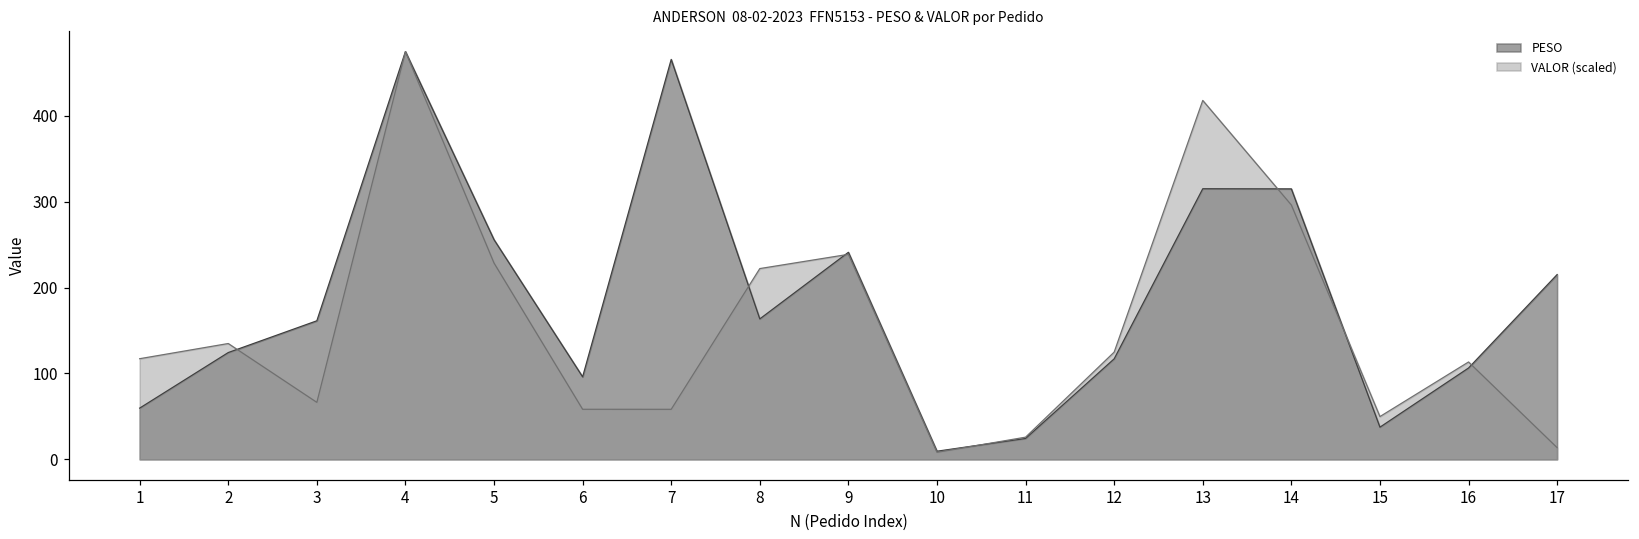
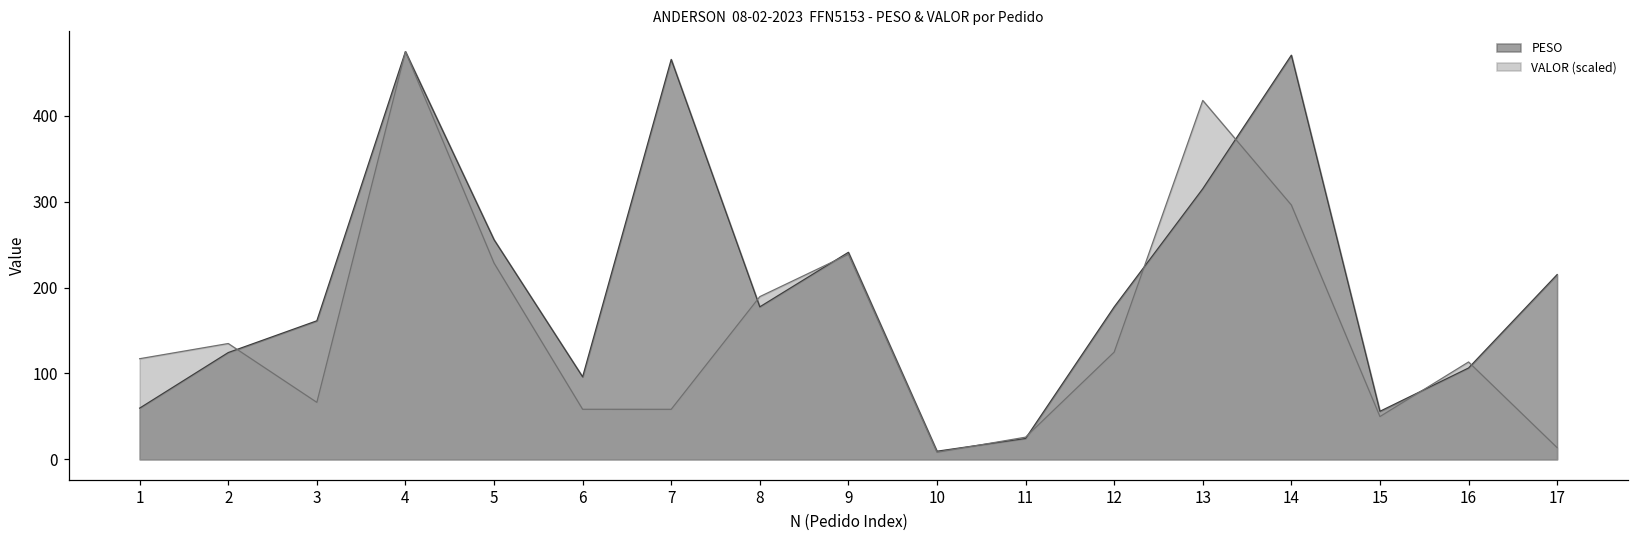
PESO, 8: 160 -> 180
VALOR (scaled), 8: 220 -> 190
PESO, 12: 120 -> 180
PESO, 14: 310 -> 470
PESO, 15: 40 -> 60
